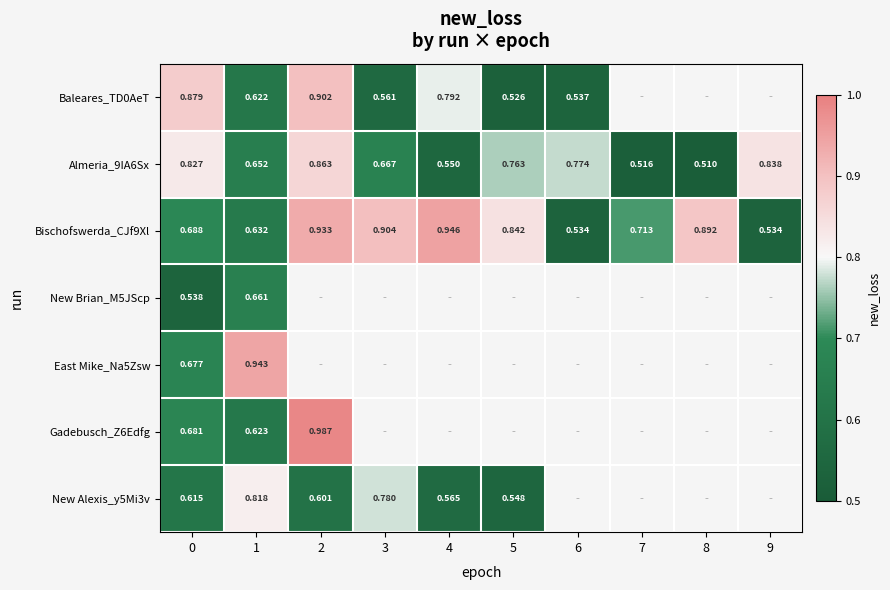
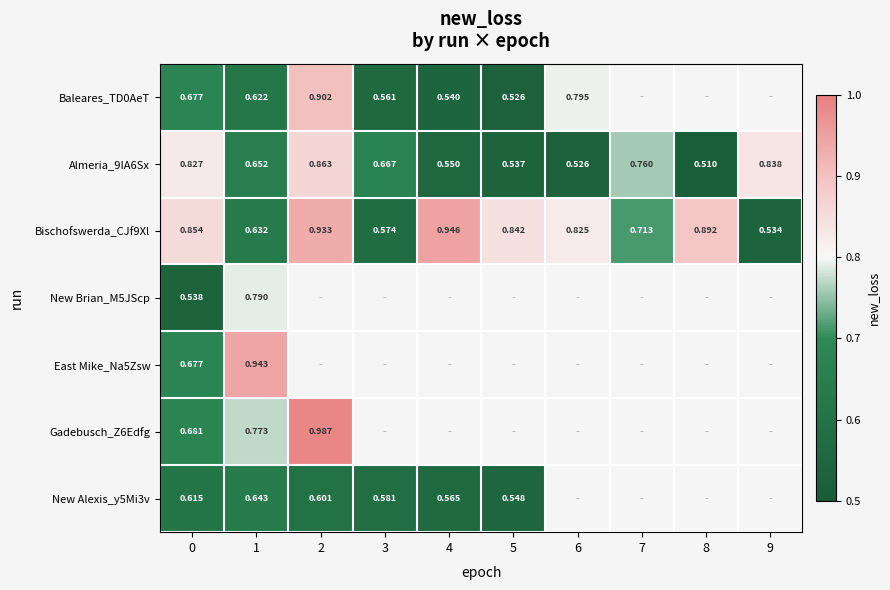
Baleares_TD0AeT, 0: 0.879 -> 0.677
Baleares_TD0AeT, 4: 0.792 -> 0.540
Baleares_TD0AeT, 6: 0.537 -> 0.795
Almeria_9IA6Sx, 5: 0.763 -> 0.537
Almeria_9IA6Sx, 6: 0.774 -> 0.526
Almeria_9IA6Sx, 7: 0.516 -> 0.760
Bischofswerda_CJf9Xl, 0: 0.688 -> 0.854
Bischofswerda_CJf9Xl, 3: 0.904 -> 0.574
Bischofswerda_CJf9Xl, 6: 0.534 -> 0.825
New Brian_M5JScp, 1: 0.661 -> 0.790
Gadebusch_Z6Edfg, 1: 0.623 -> 0.773
New Alexis_y5Mi3v, 1: 0.818 -> 0.643
New Alexis_y5Mi3v, 3: 0.780 -> 0.581
